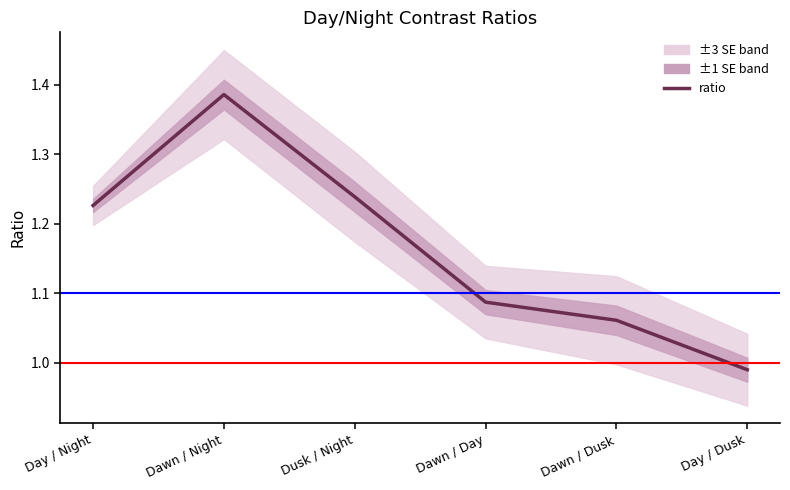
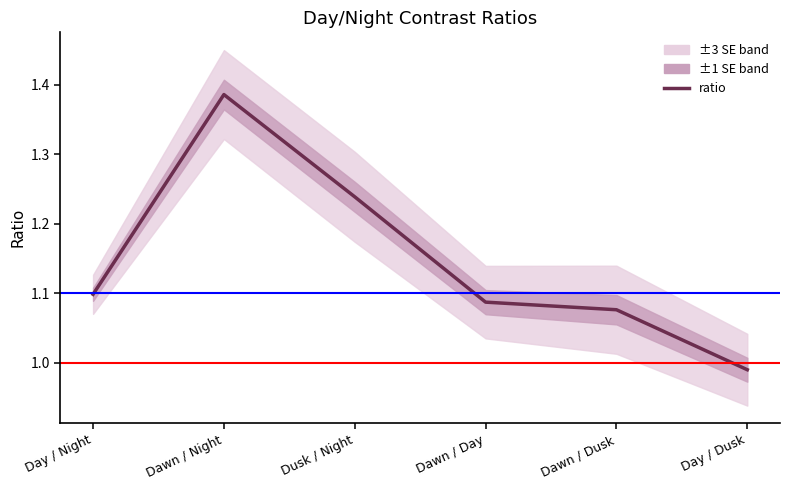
ratio, Day / Night: 1.23 -> 1.10
ratio, Dawn / Dusk: 1.06 -> 1.08
